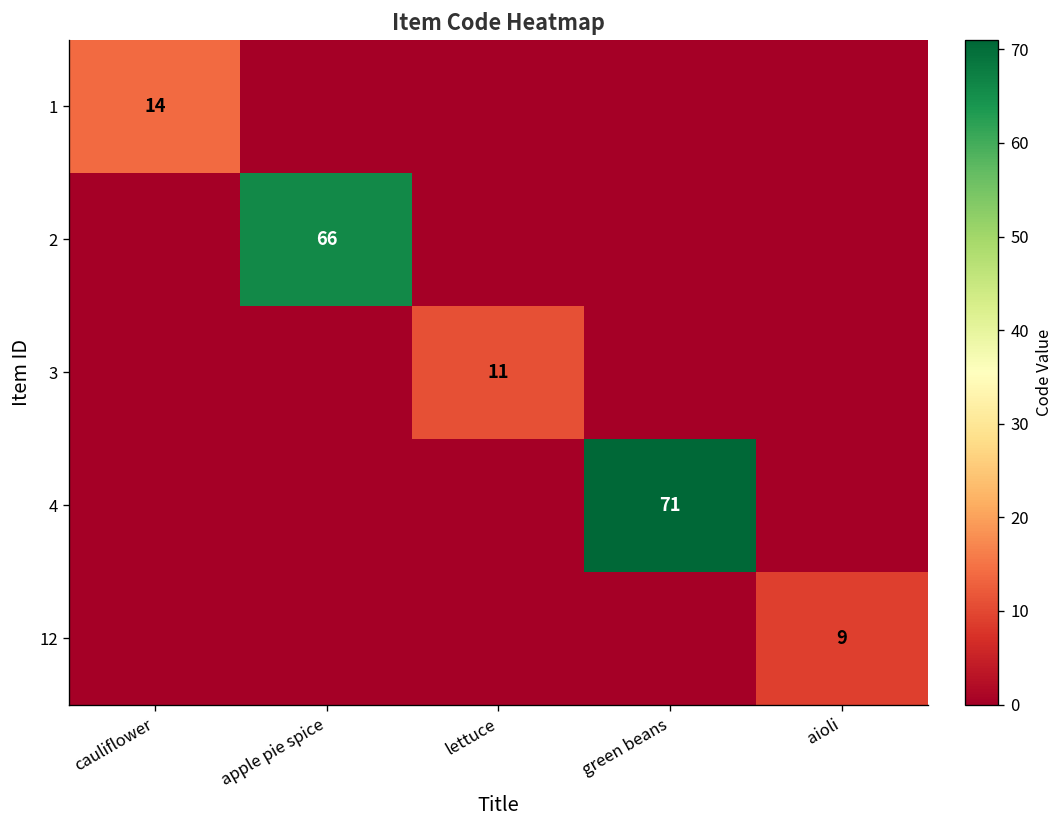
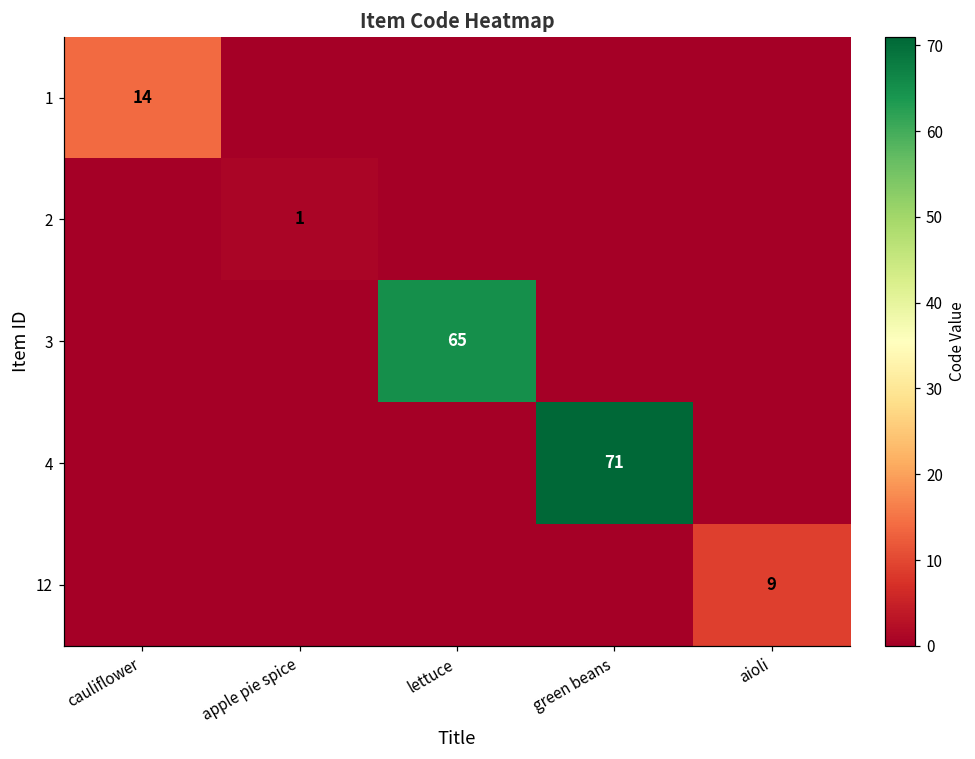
2, apple pie spice: 66 -> 1
3, lettuce: 11 -> 65
